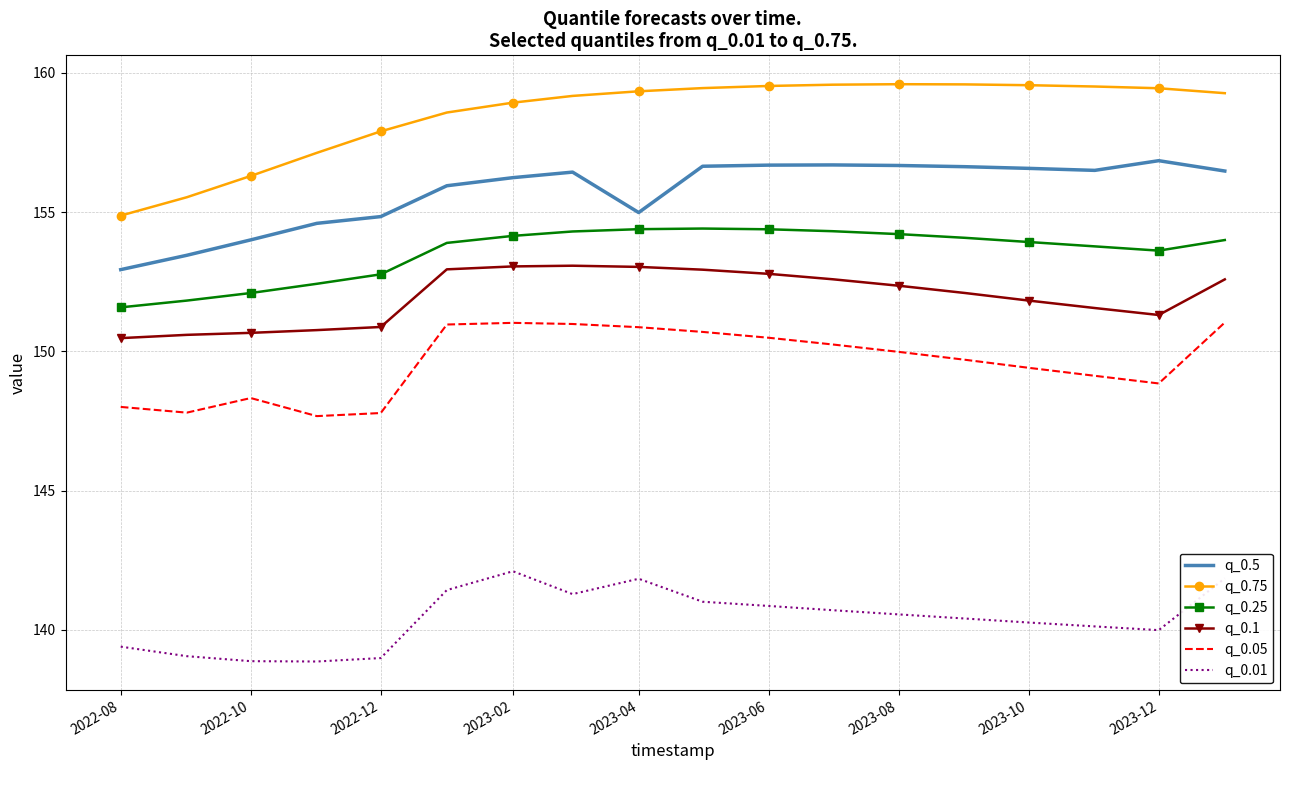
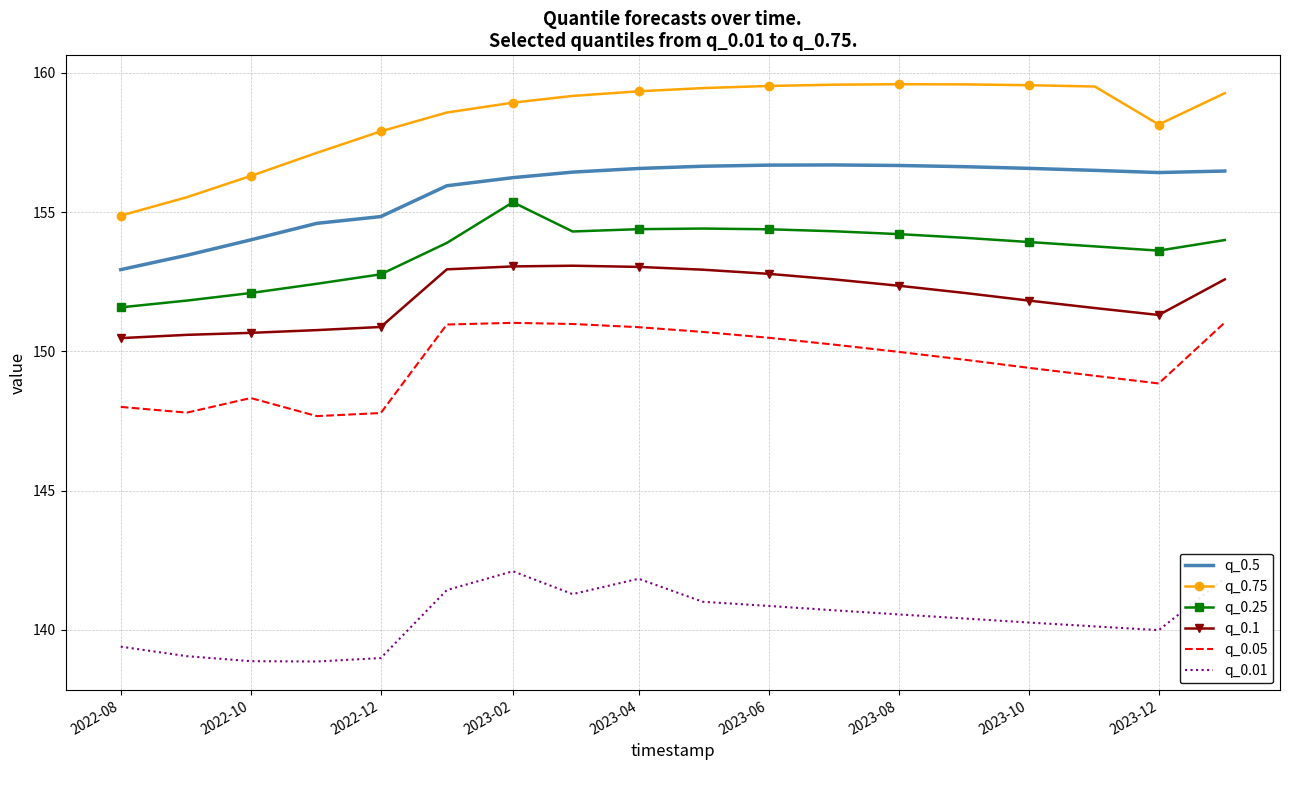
q_0.25, 2023-02: 154.2 -> 155.4
q_0.5, 2023-04: 155.0 -> 156.6
q_0.5, 2023-12: 156.9 -> 156.4
q_0.75, 2023-12: 159.5 -> 158.1
